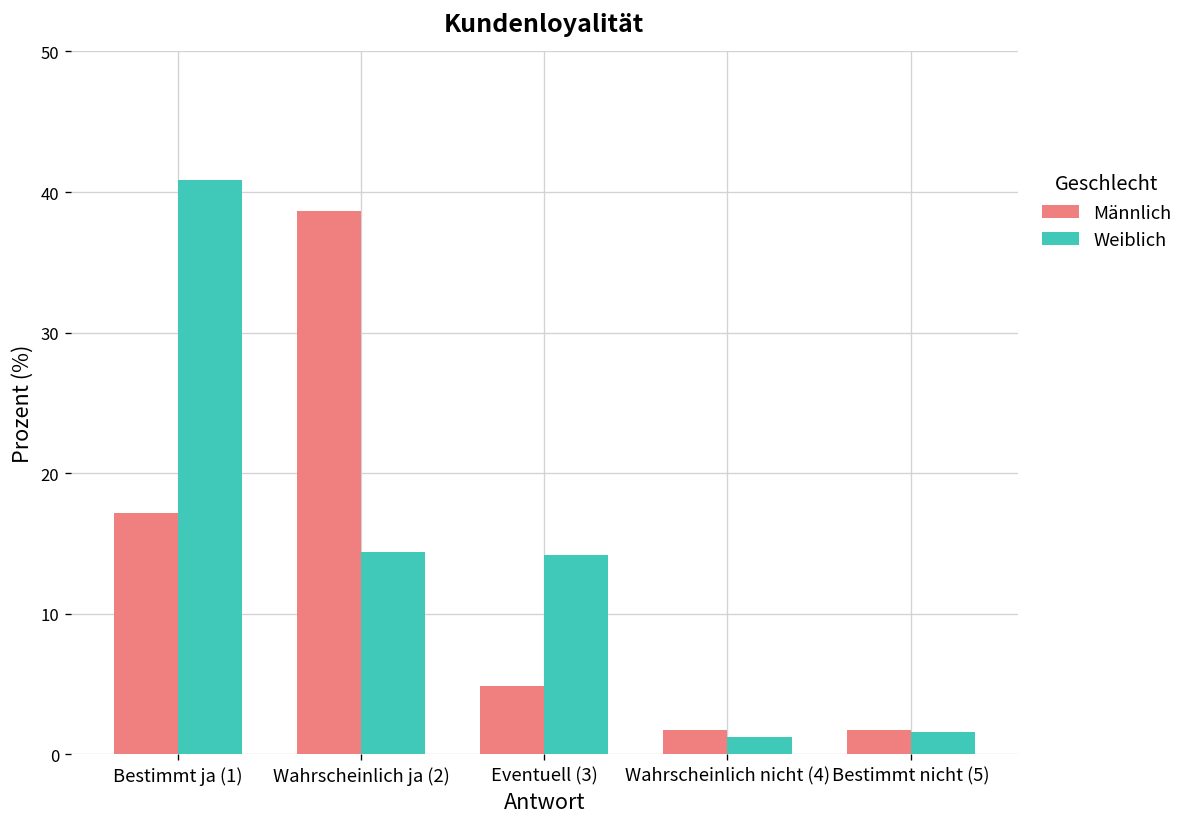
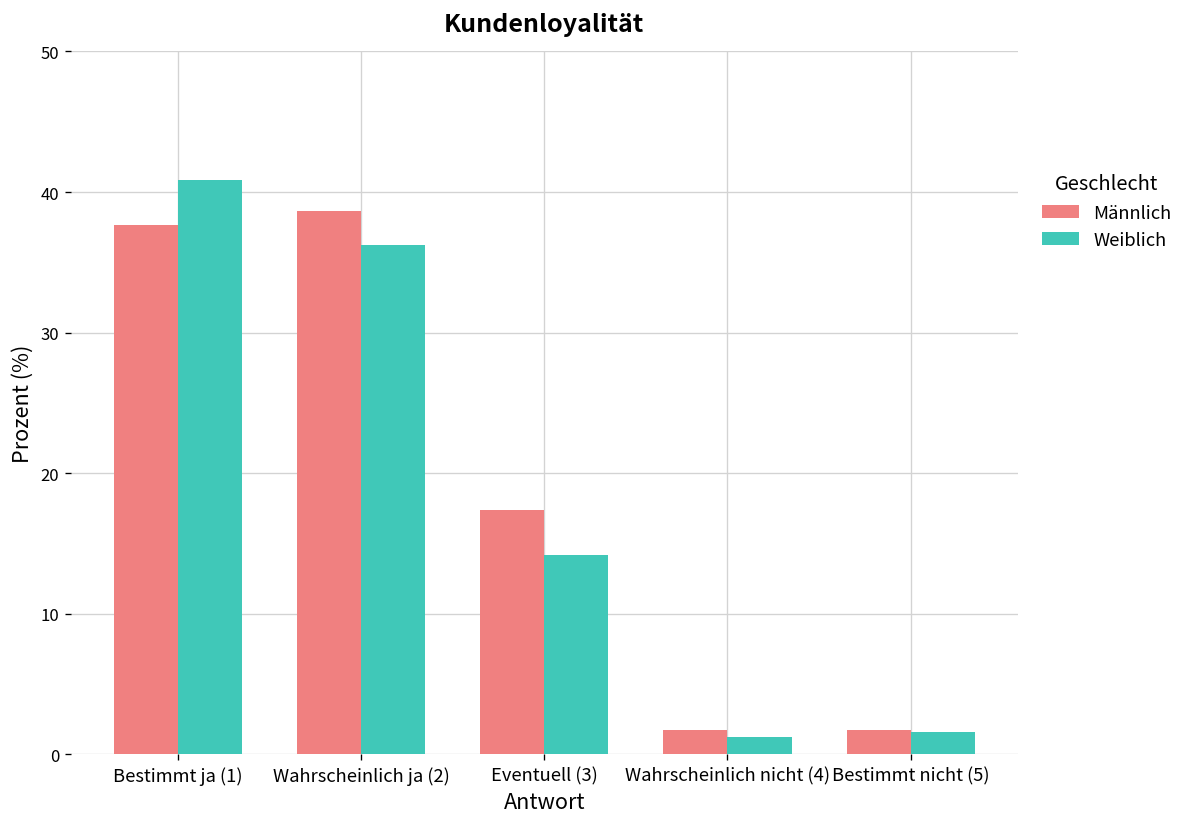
Männlich, Bestimmt ja (1): 17.2 -> 37.7
Weiblich, Wahrscheinlich ja (2): 14.4 -> 36.2
Männlich, Eventuell (3): 4.9 -> 17.4
